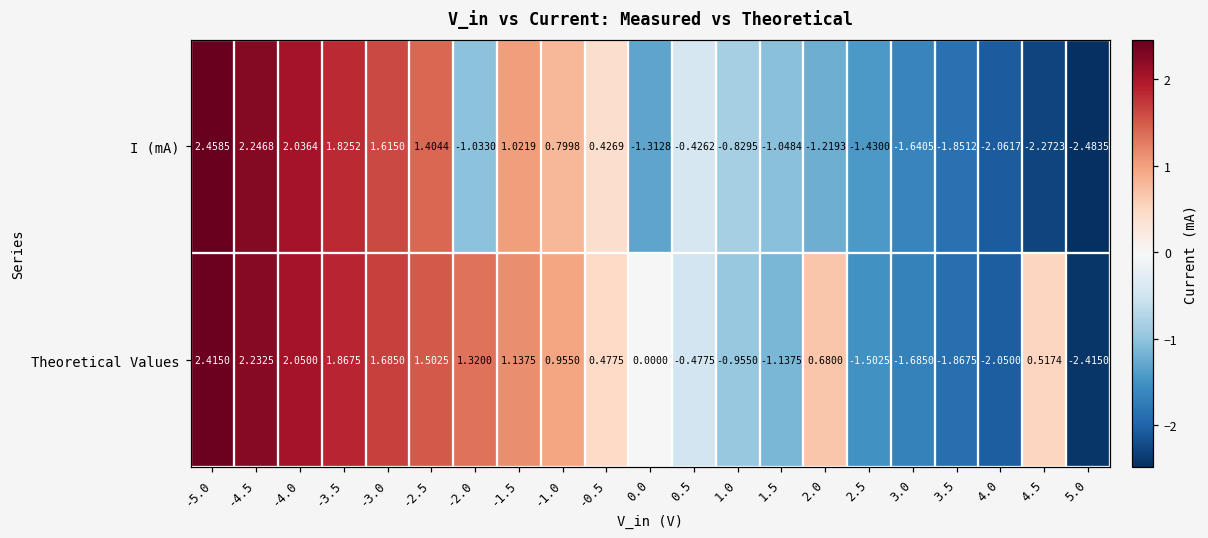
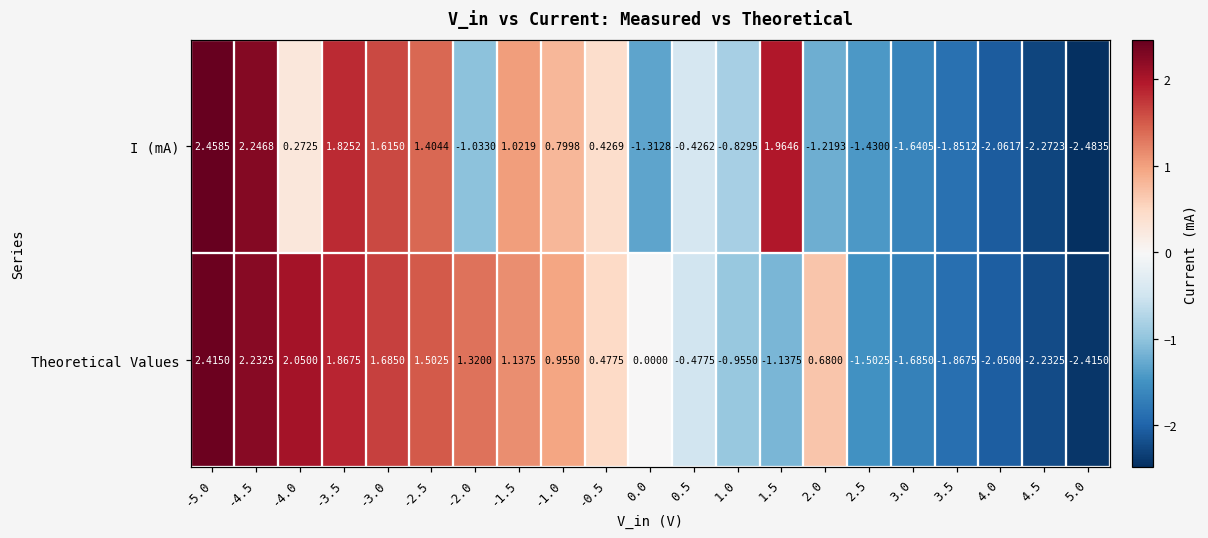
I (mA), -4.0: 2.0364 -> 0.2725
I (mA), 1.5: -1.0484 -> 1.9646
Theoretical Values, 4.5: 0.5174 -> -2.2325
